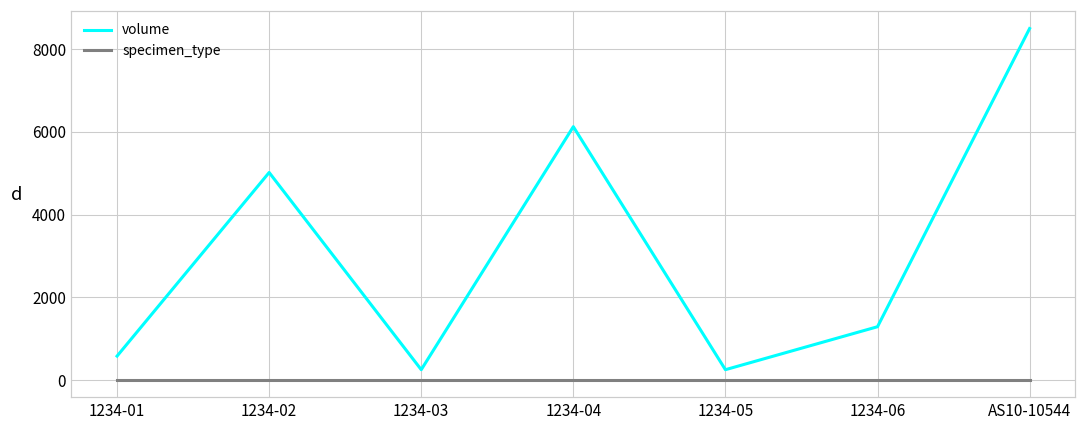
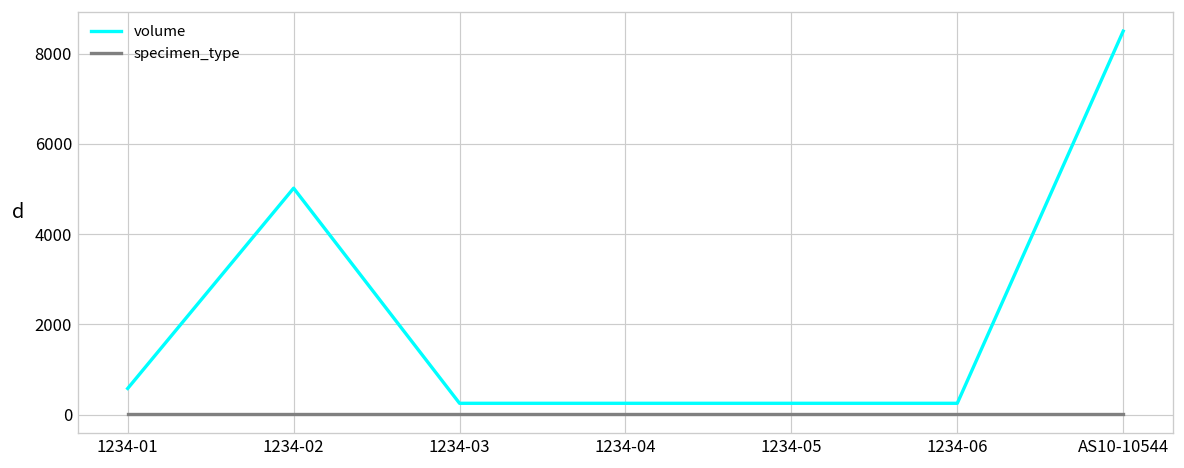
volume, 1234-04: 6100 -> 300
volume, 1234-06: 1300 -> 300
